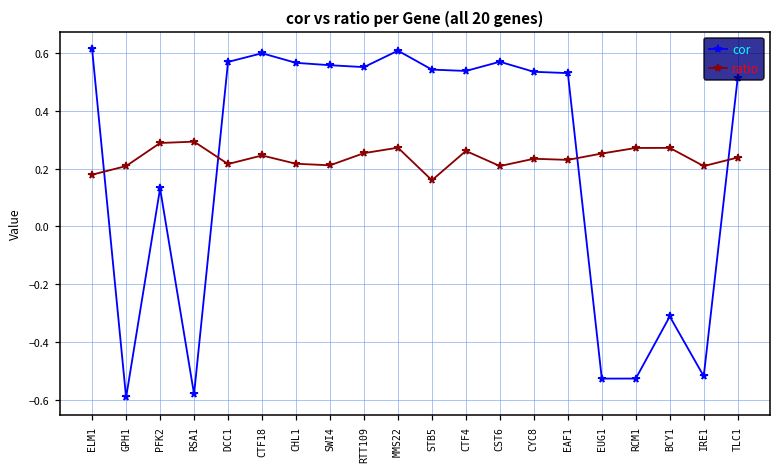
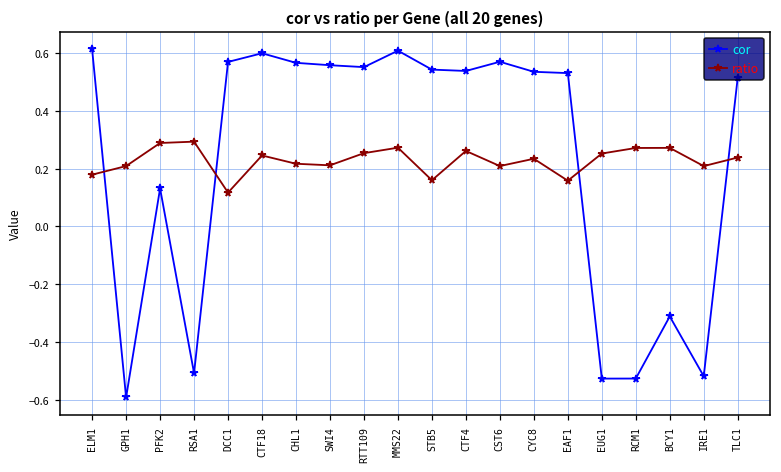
cor, RSA1: -0.58 -> -0.51
ratio, DCC1: 0.22 -> 0.12
ratio, EAF1: 0.23 -> 0.16
